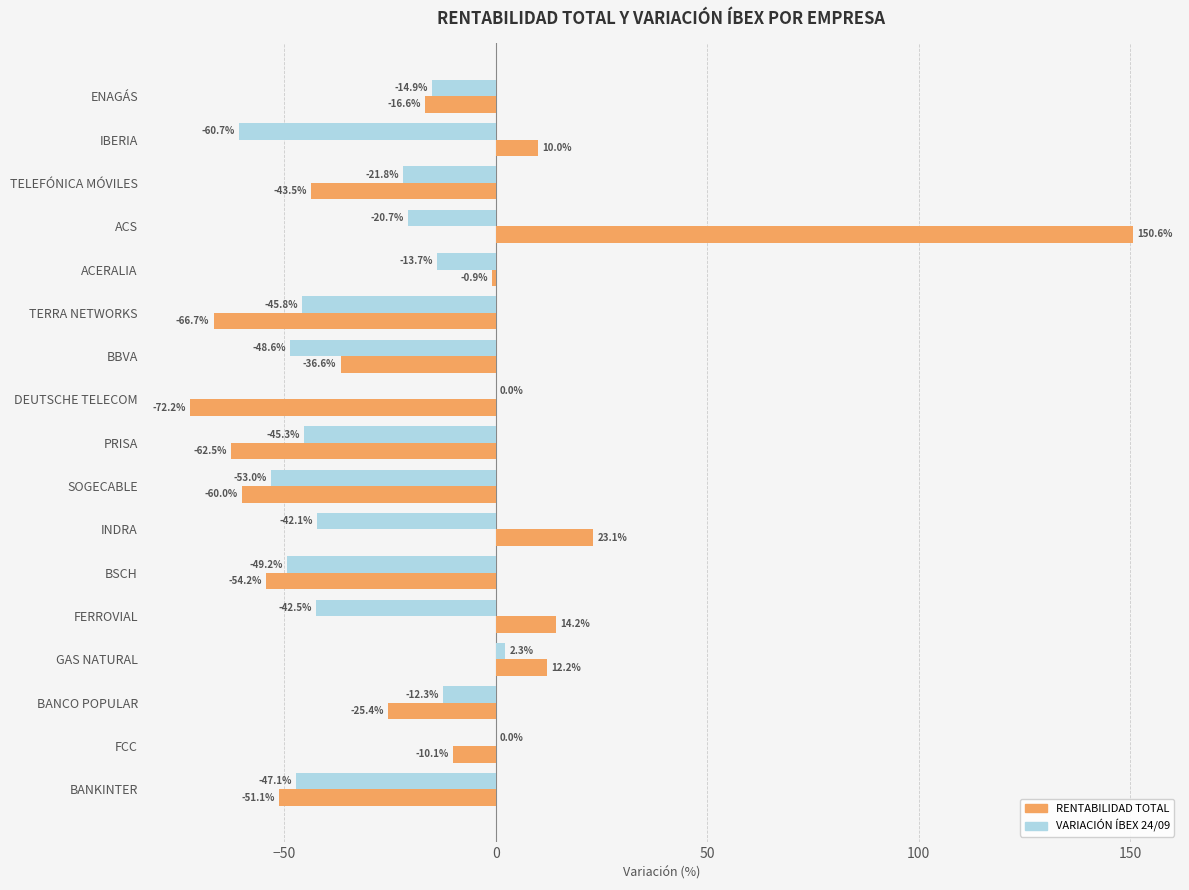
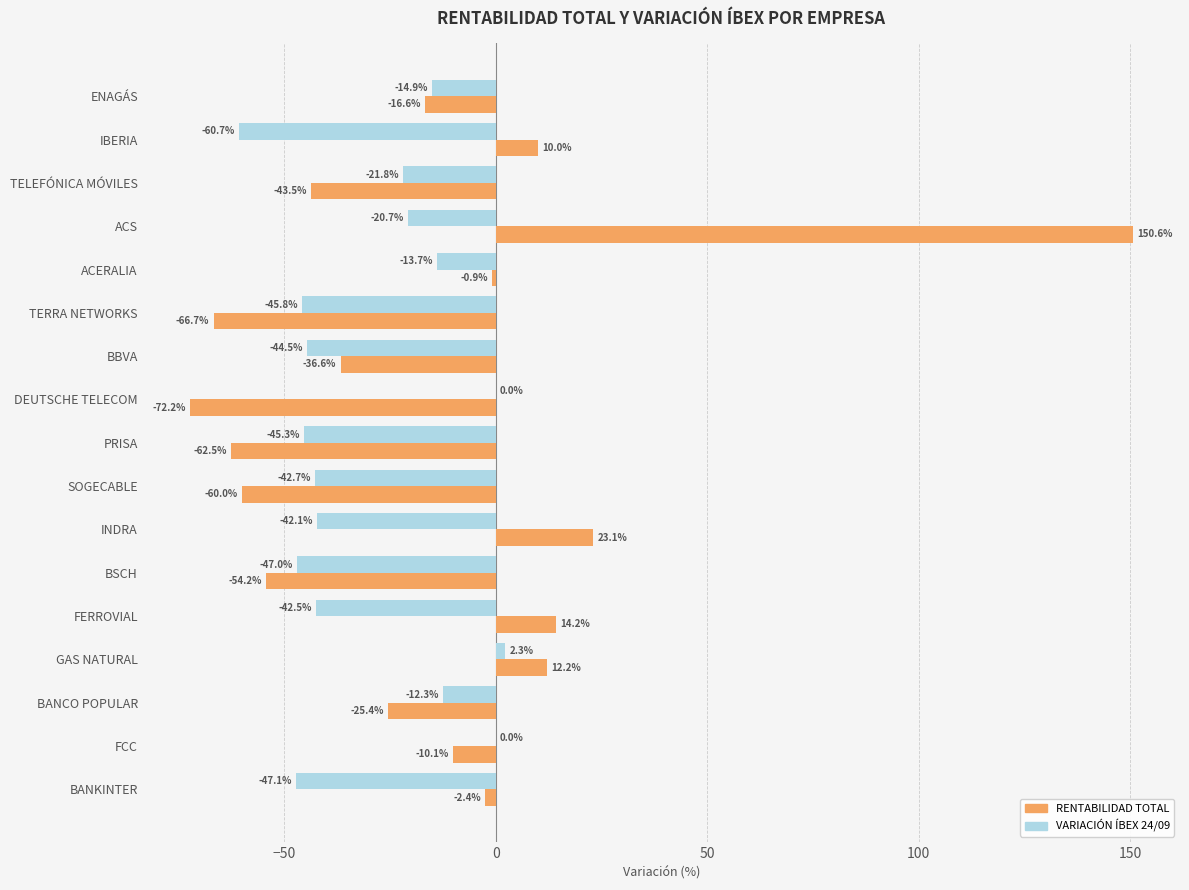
VARIACIÓN ÍBEX 24/09, BBVA: -48.6% -> -44.5%
VARIACIÓN ÍBEX 24/09, SOGECABLE: -53.0% -> -42.7%
VARIACIÓN ÍBEX 24/09, BSCH: -49.2% -> -47.0%
RENTABILIDAD TOTAL, BANKINTER: -51.1% -> -2.4%
